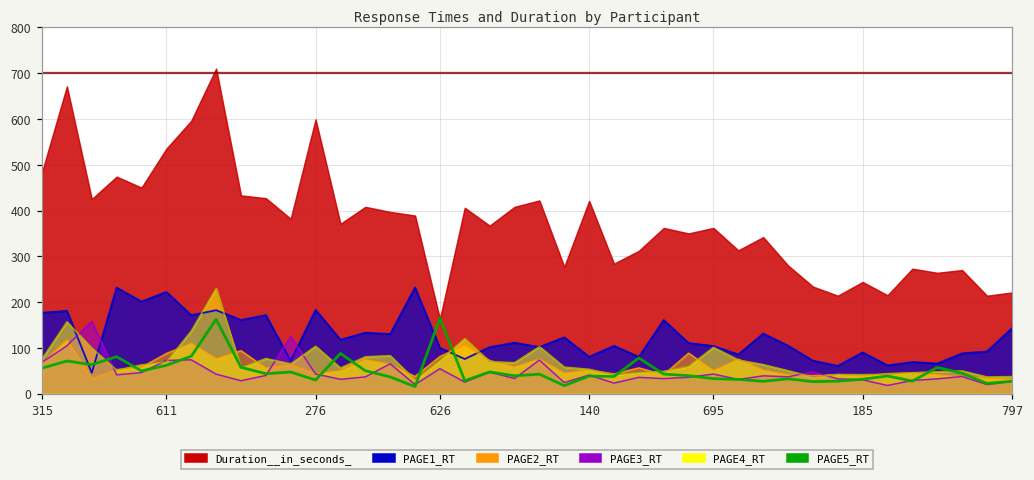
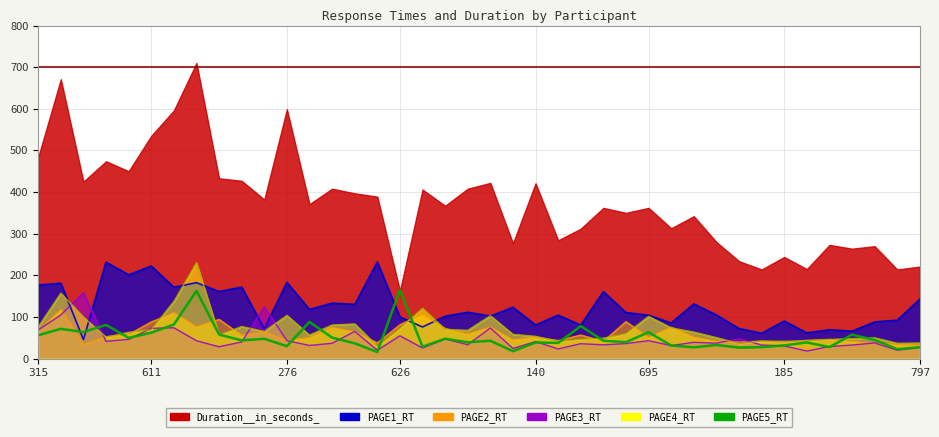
PAGE5_RT, 695: 30 -> 60
